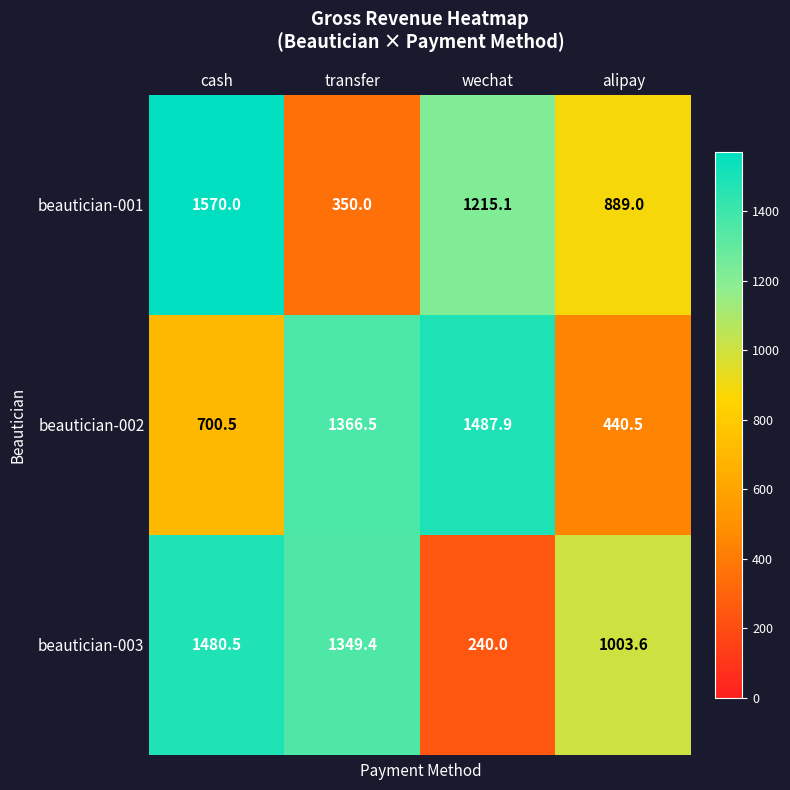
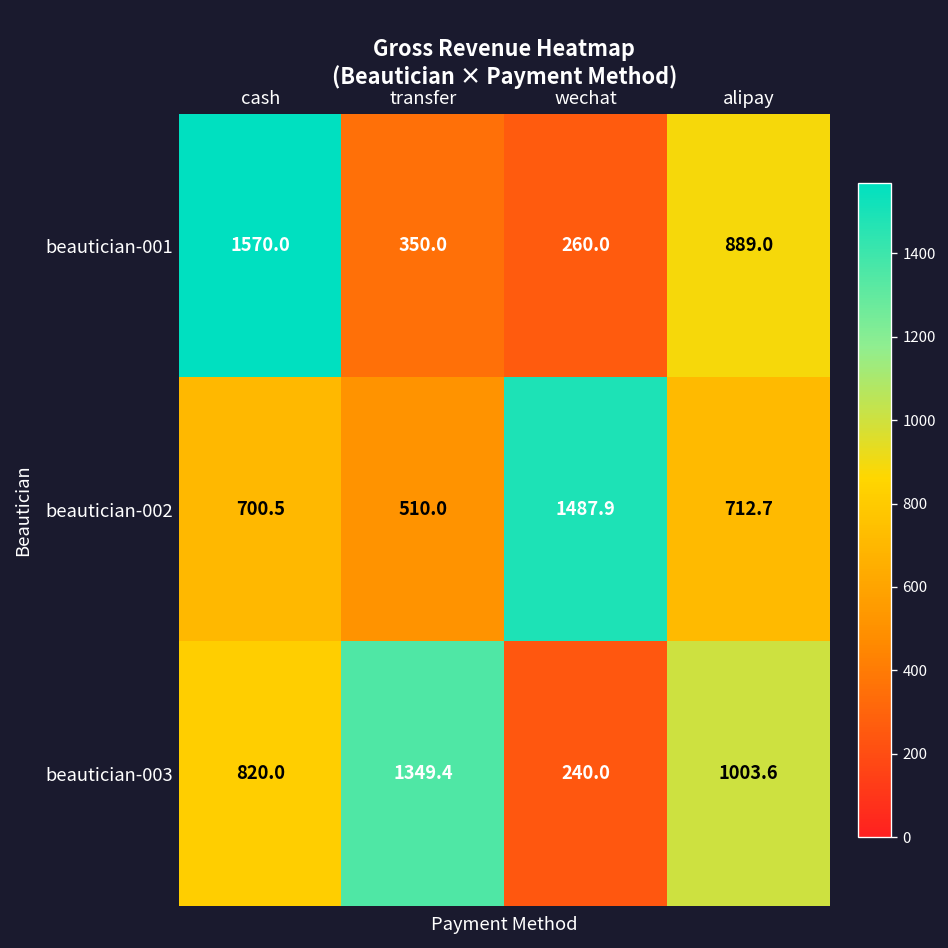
beautician-001, wechat: 1215.1 -> 260.0
beautician-002, transfer: 1366.5 -> 510.0
beautician-002, alipay: 440.5 -> 712.7
beautician-003, cash: 1480.5 -> 820.0
